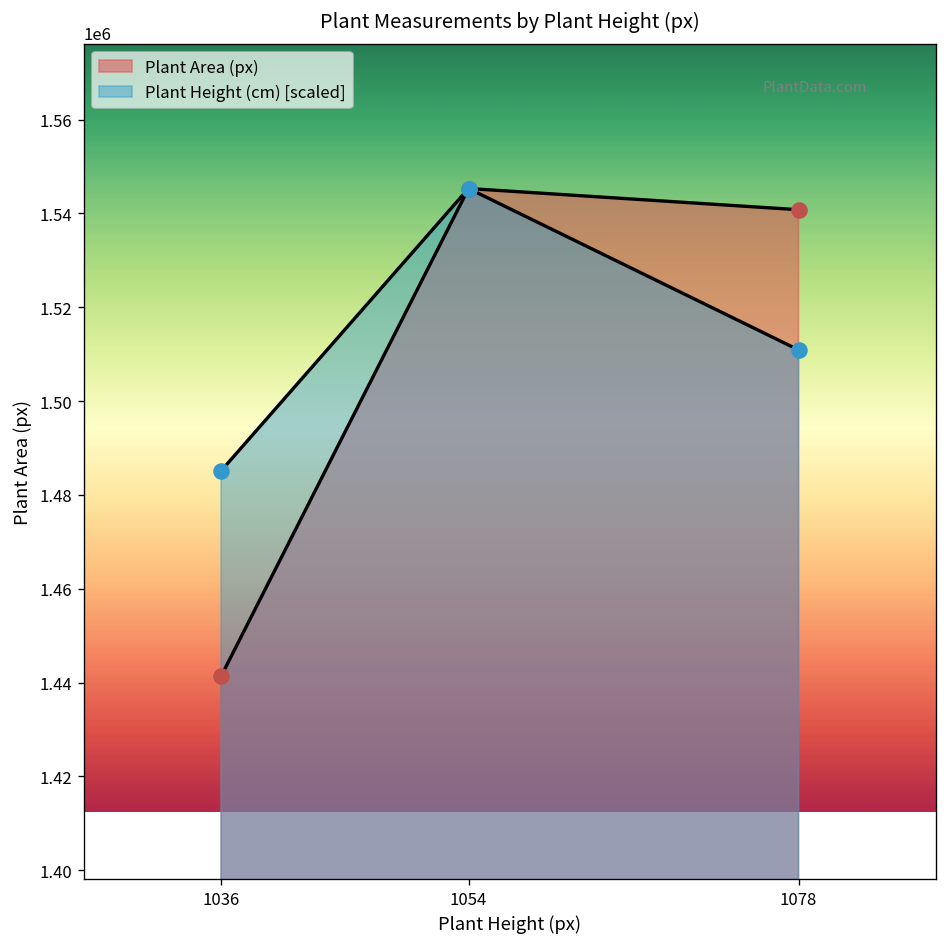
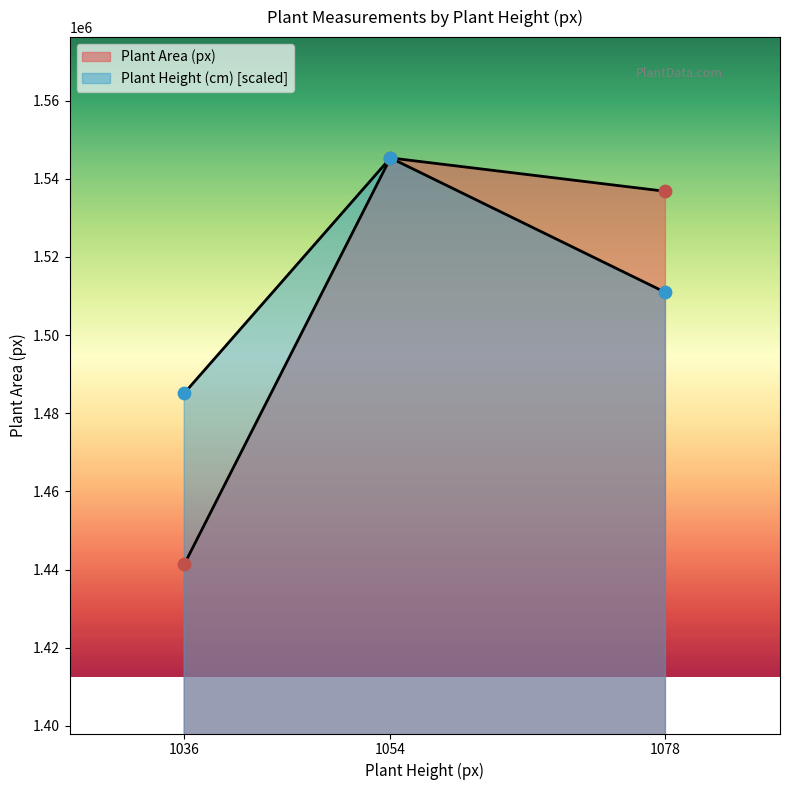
Plant Area (px), 1078: 1541000 -> 1537000
